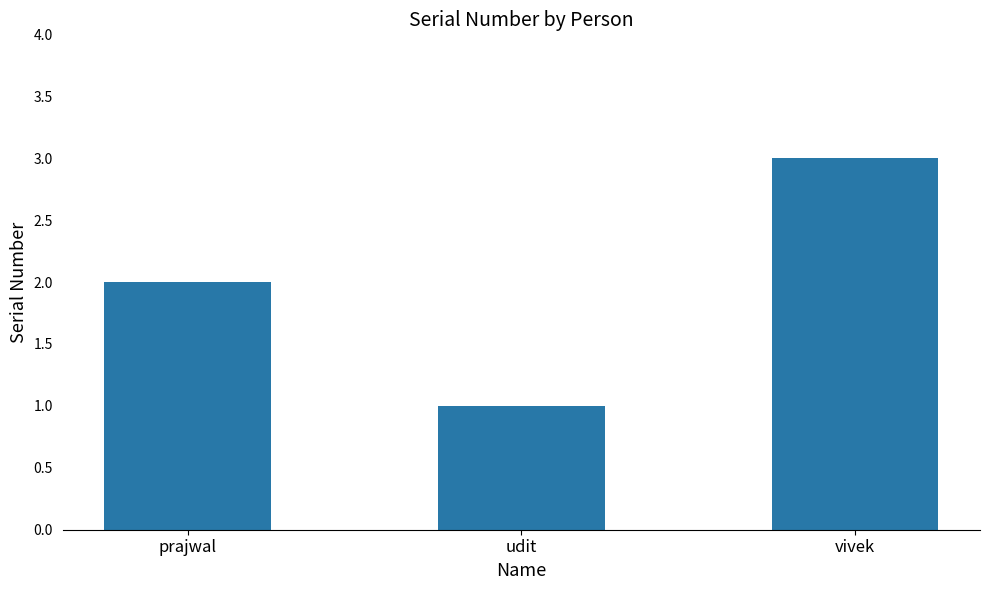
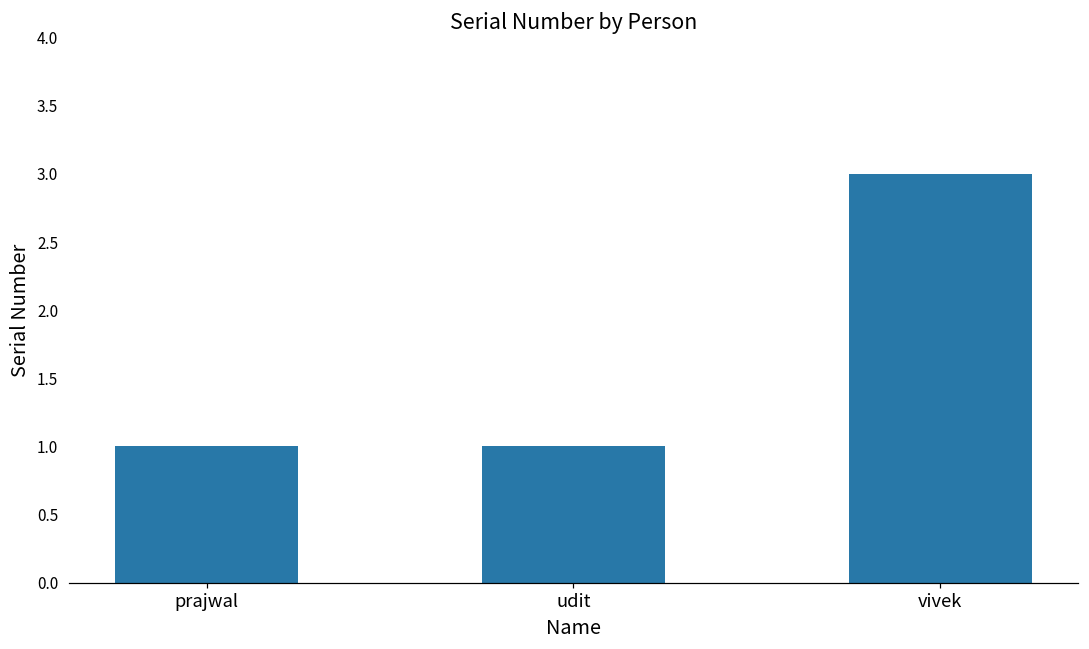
prajwal: 2 -> 1
